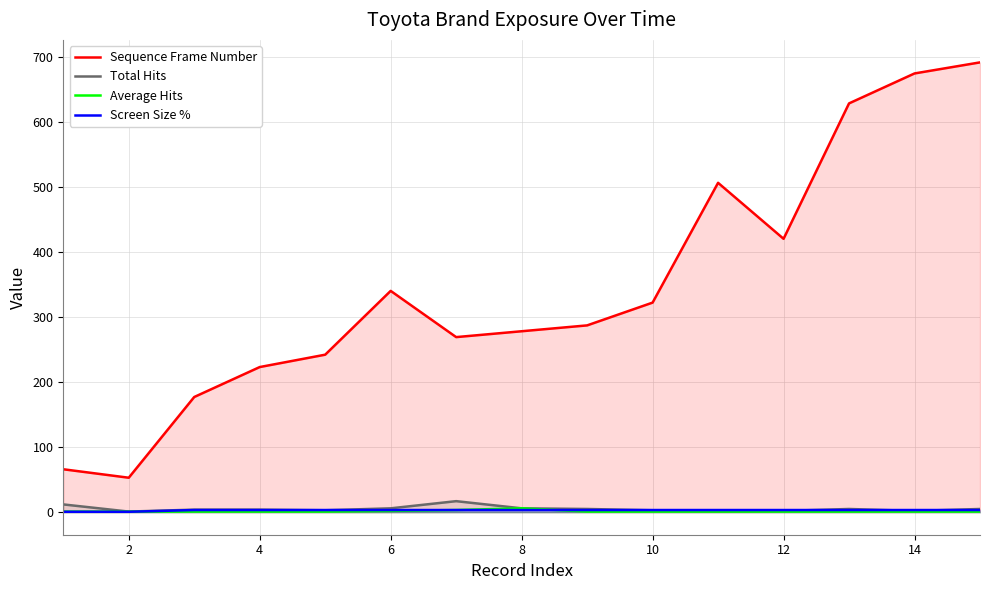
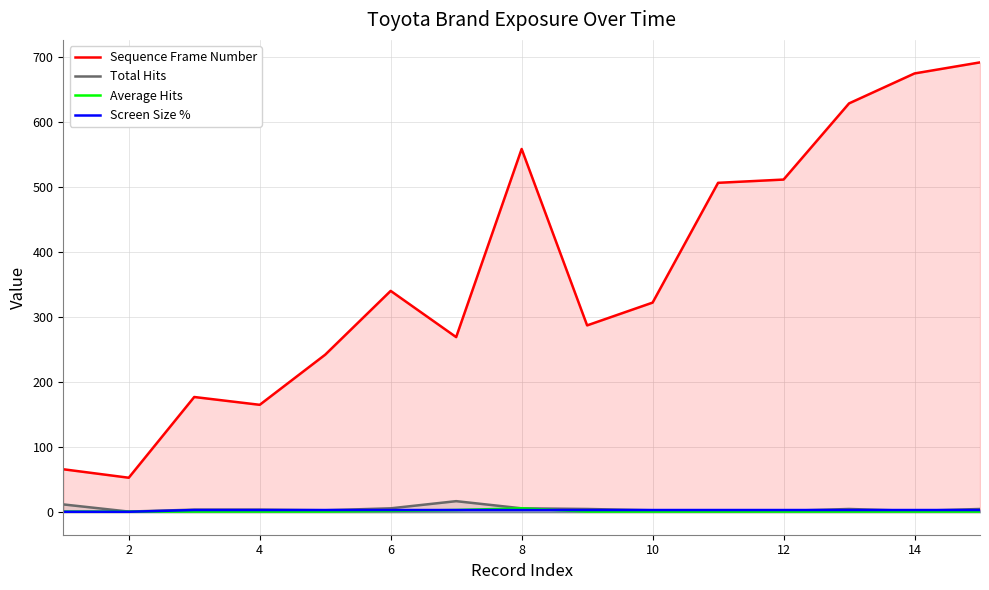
Sequence Frame Number, 4: 220 -> 170
Sequence Frame Number, 8: 280 -> 560
Sequence Frame Number, 12: 420 -> 510
